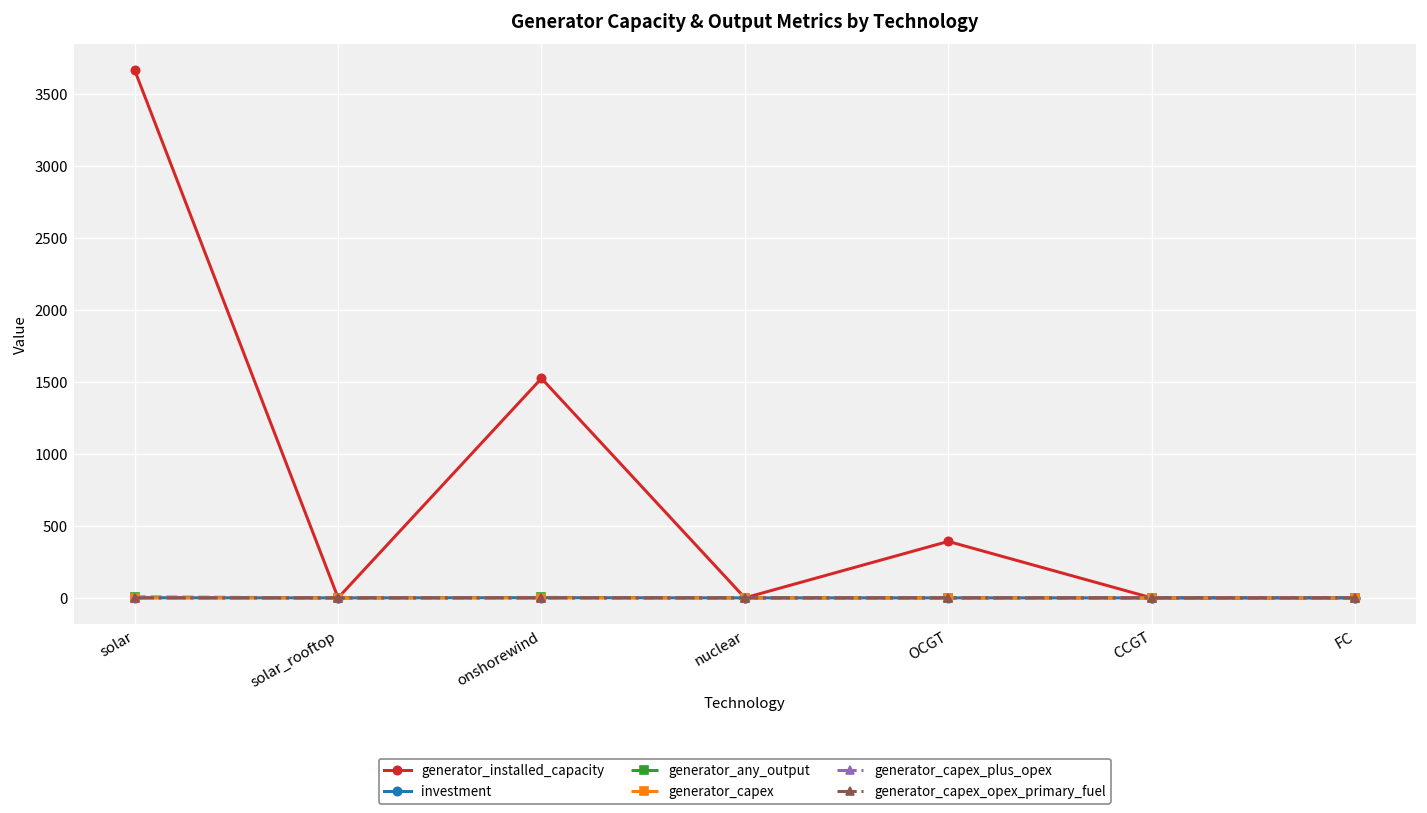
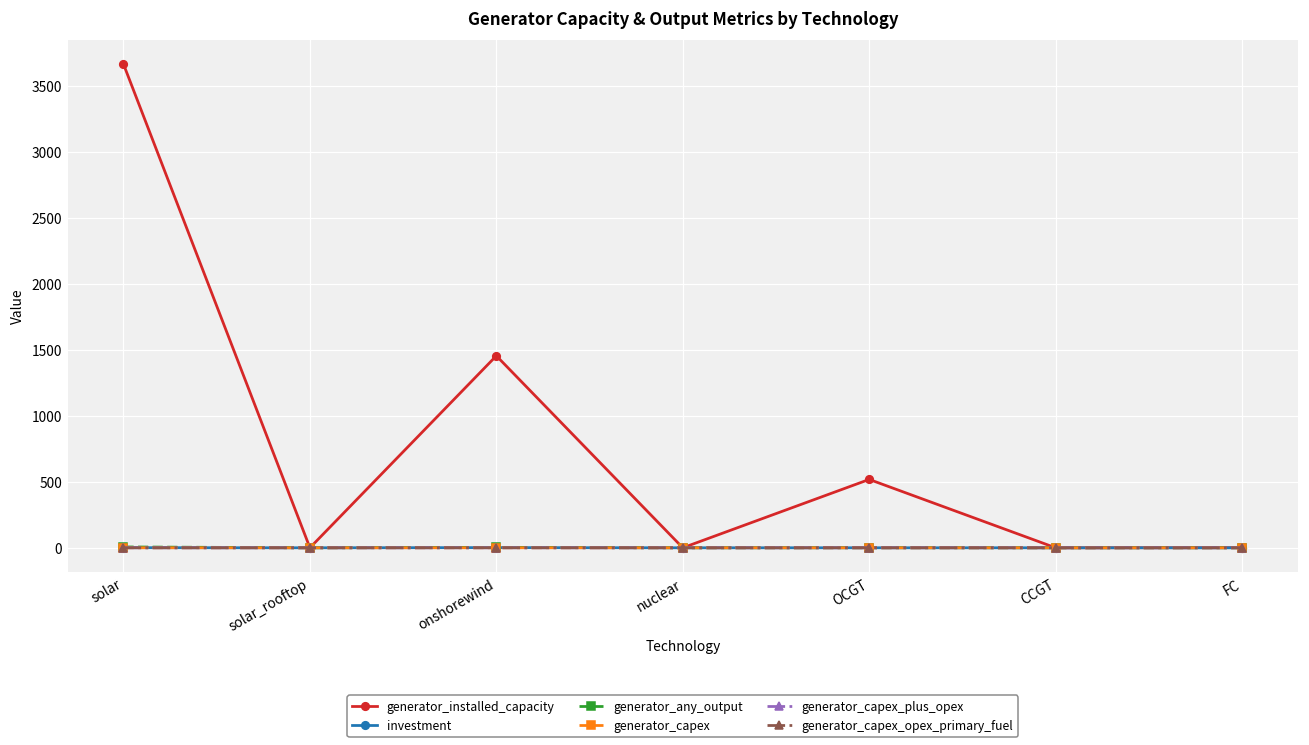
generator_installed_capacity, onshorewind: 1520 -> 1450
generator_installed_capacity, OCGT: 390 -> 520
